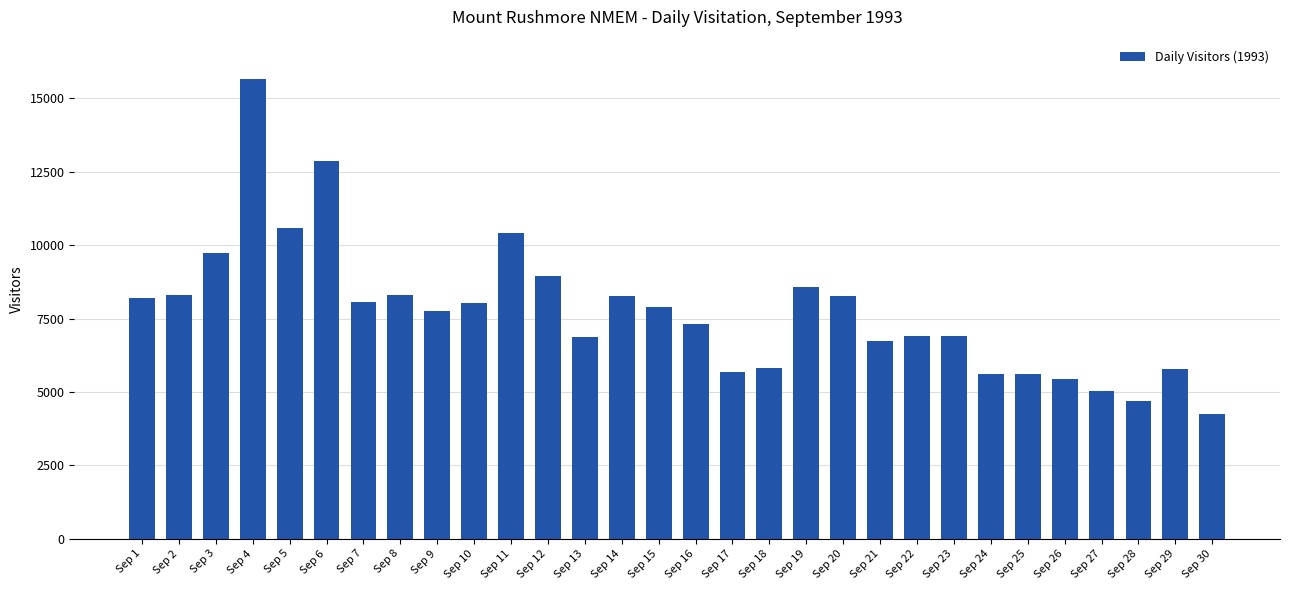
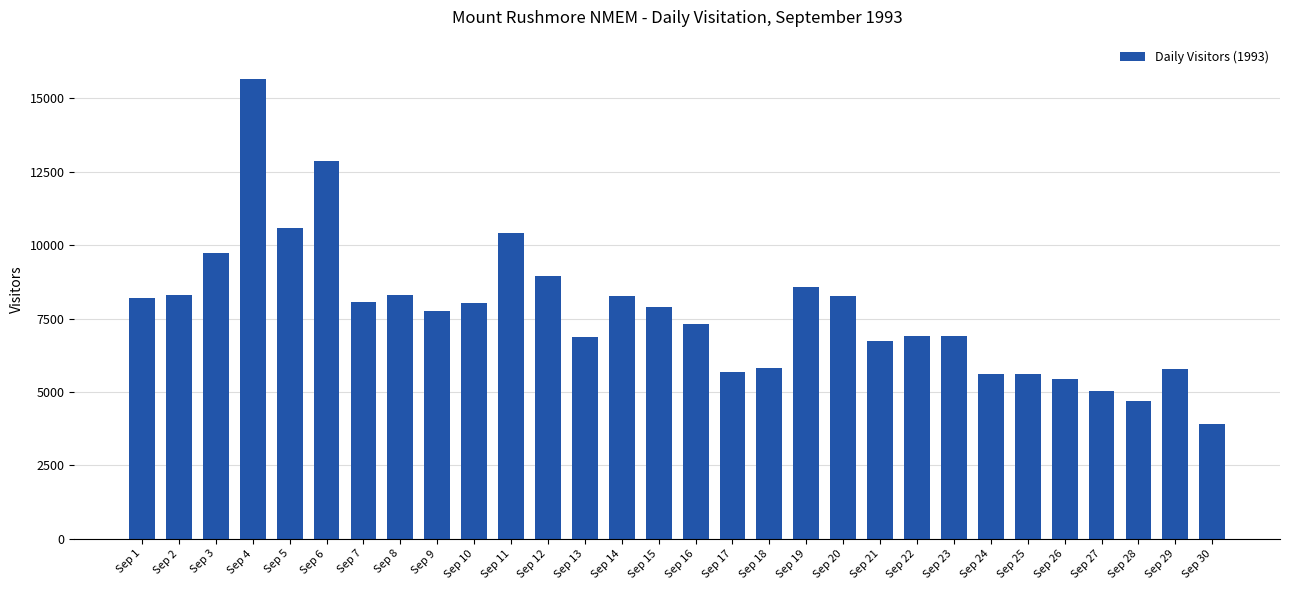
Sep 30: 4200 -> 3900
